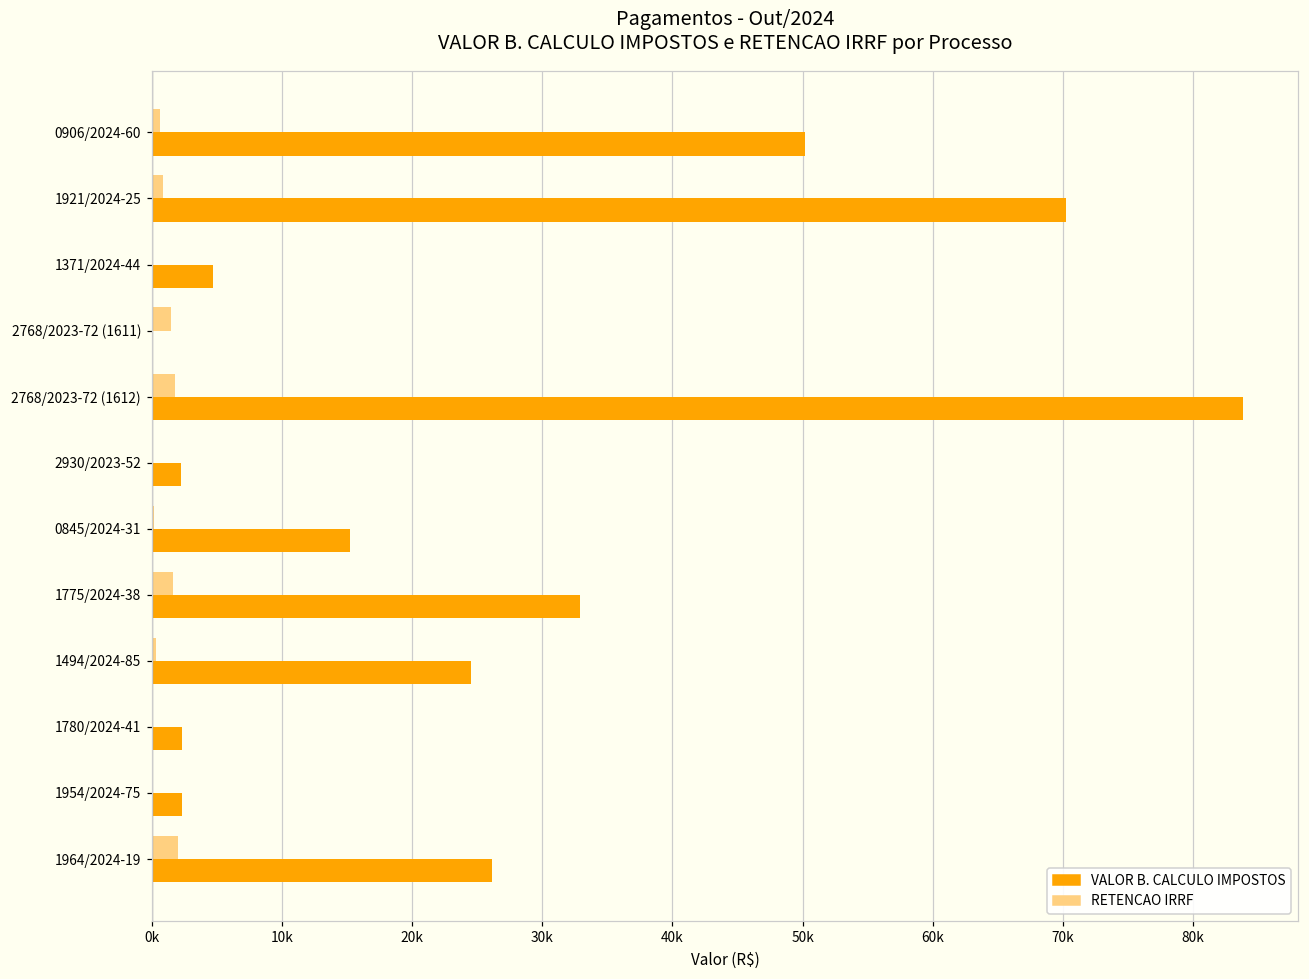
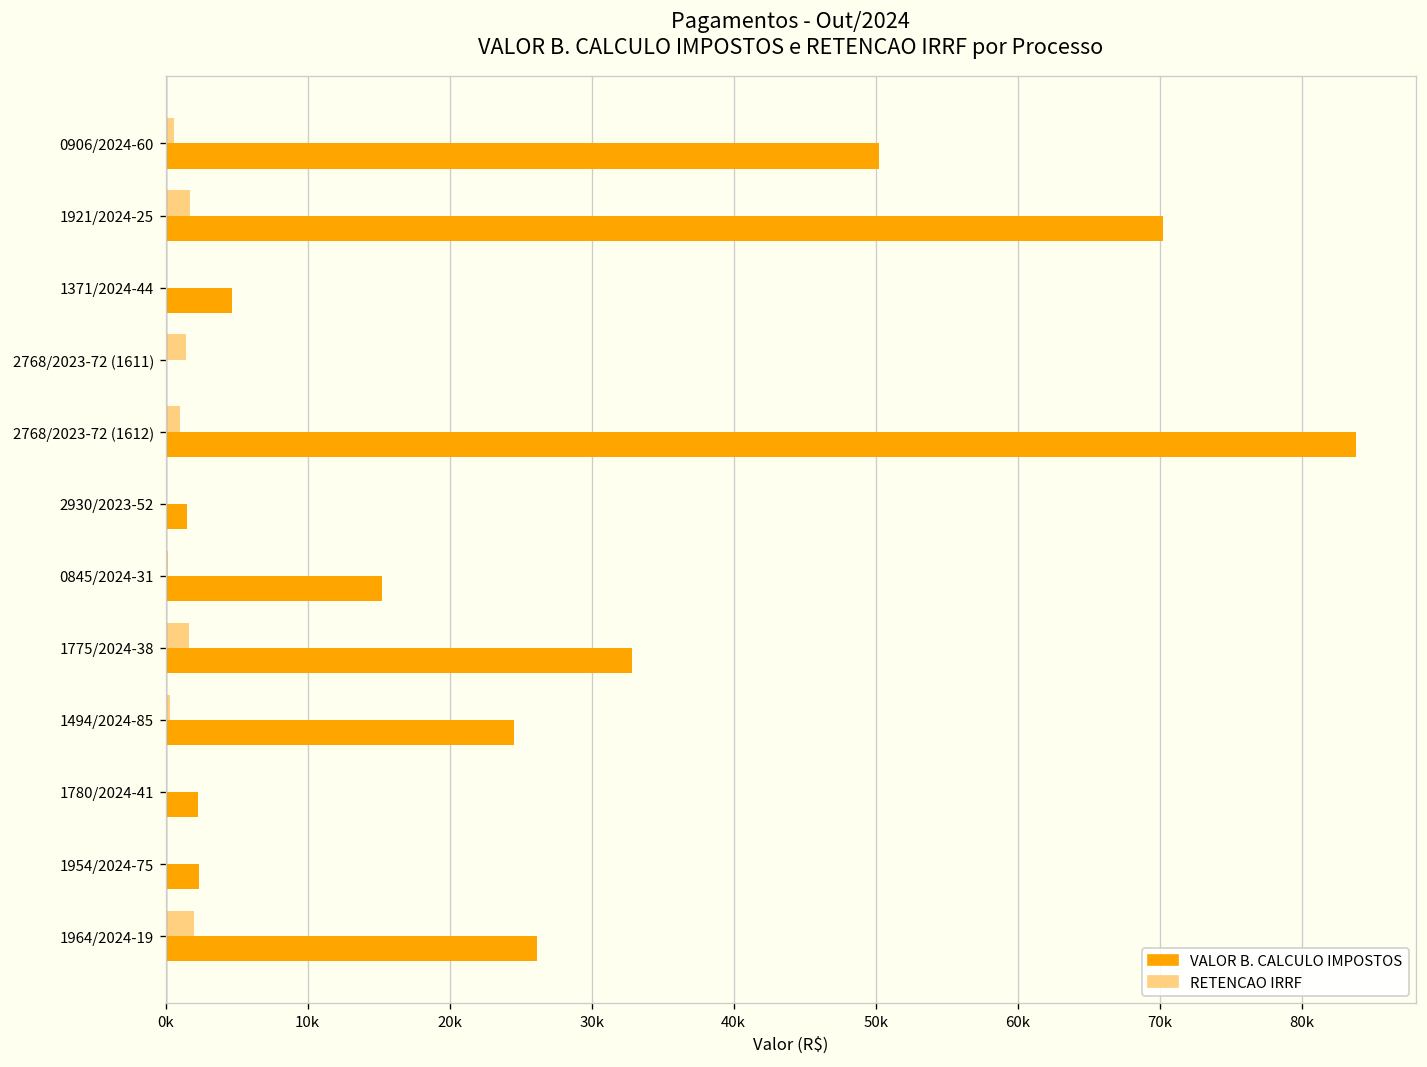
RETENCAO IRRF, 1921/2024-25: 800 -> 1700
RETENCAO IRRF, 2768/2023-72 (1612): 1800 -> 1000
VALOR B. CALCULO IMPOSTOS, 2930/2023-52: 2300 -> 1500
